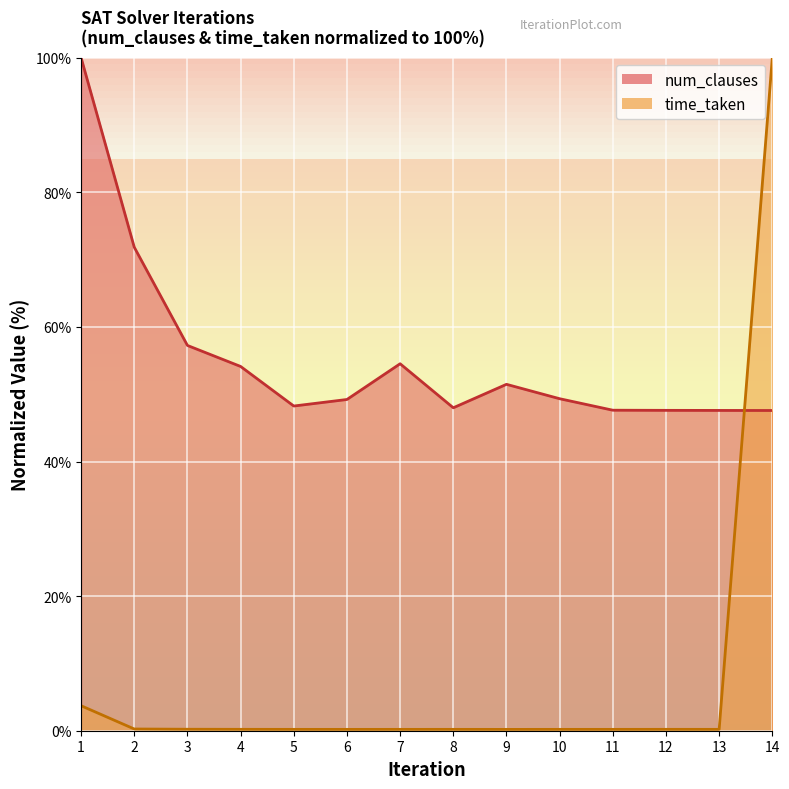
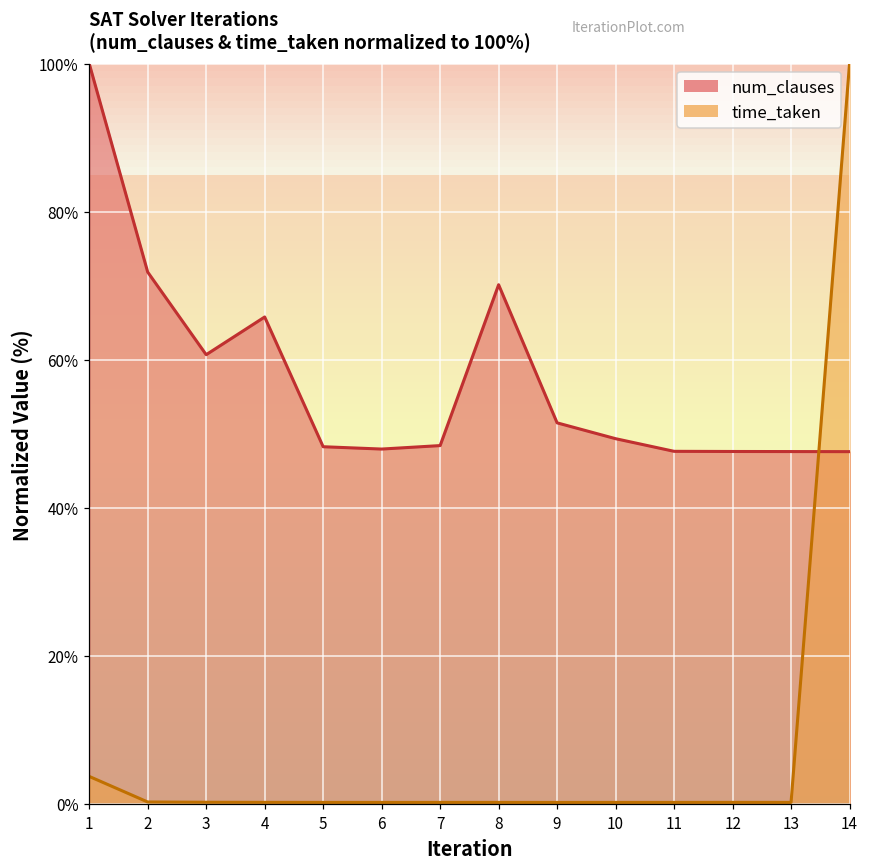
num_clauses, 3: 57% -> 61%
num_clauses, 4: 54% -> 66%
num_clauses, 6: 49% -> 48%
num_clauses, 7: 55% -> 48%
num_clauses, 8: 48% -> 70%
